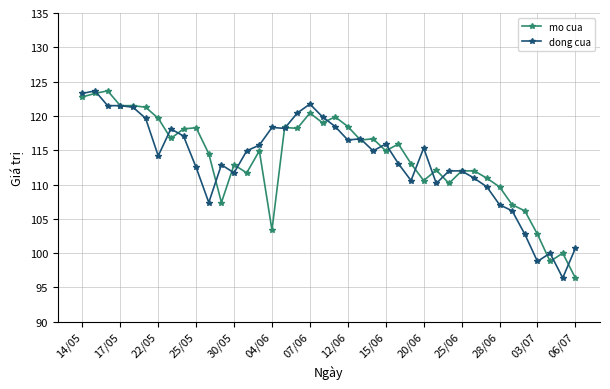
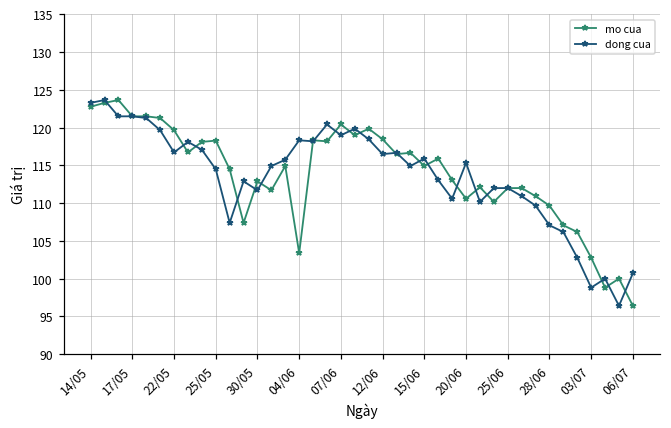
dong cua, 22/05: 114 -> 117
dong cua, 25/05: 112 -> 114
dong cua, 07/06: 122 -> 119
